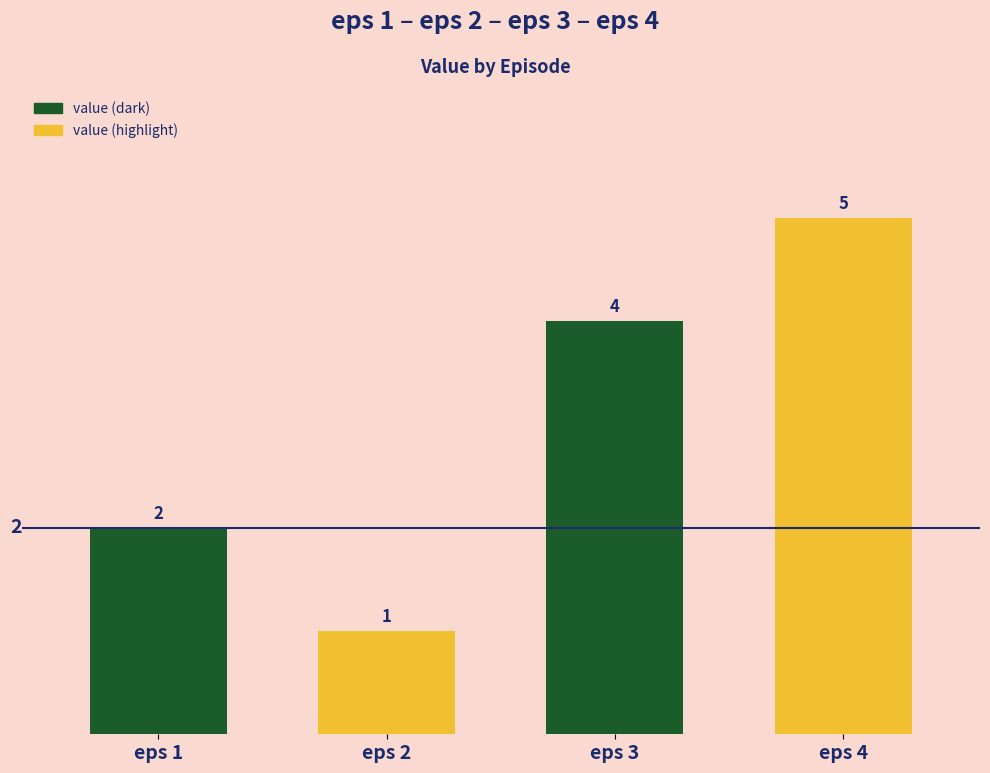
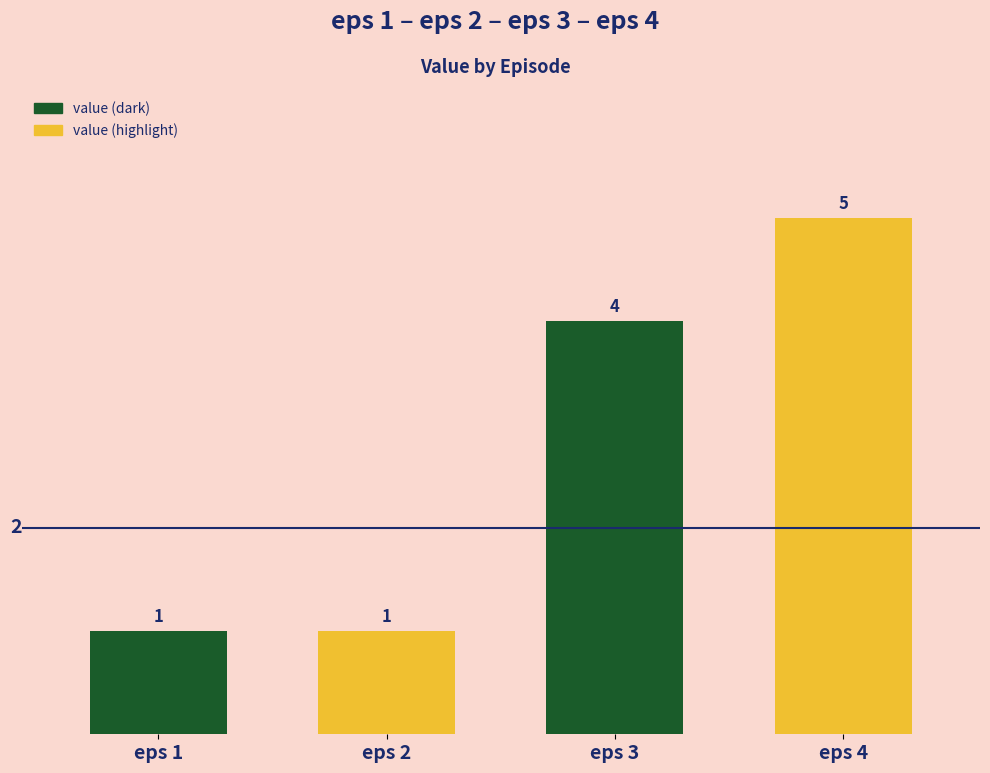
eps 1: 2 -> 1
